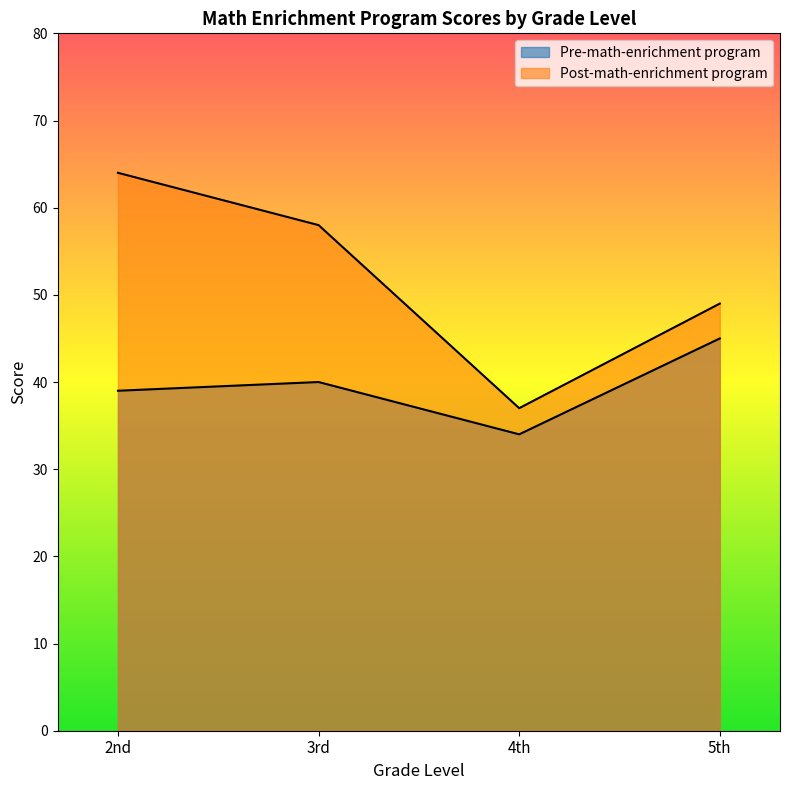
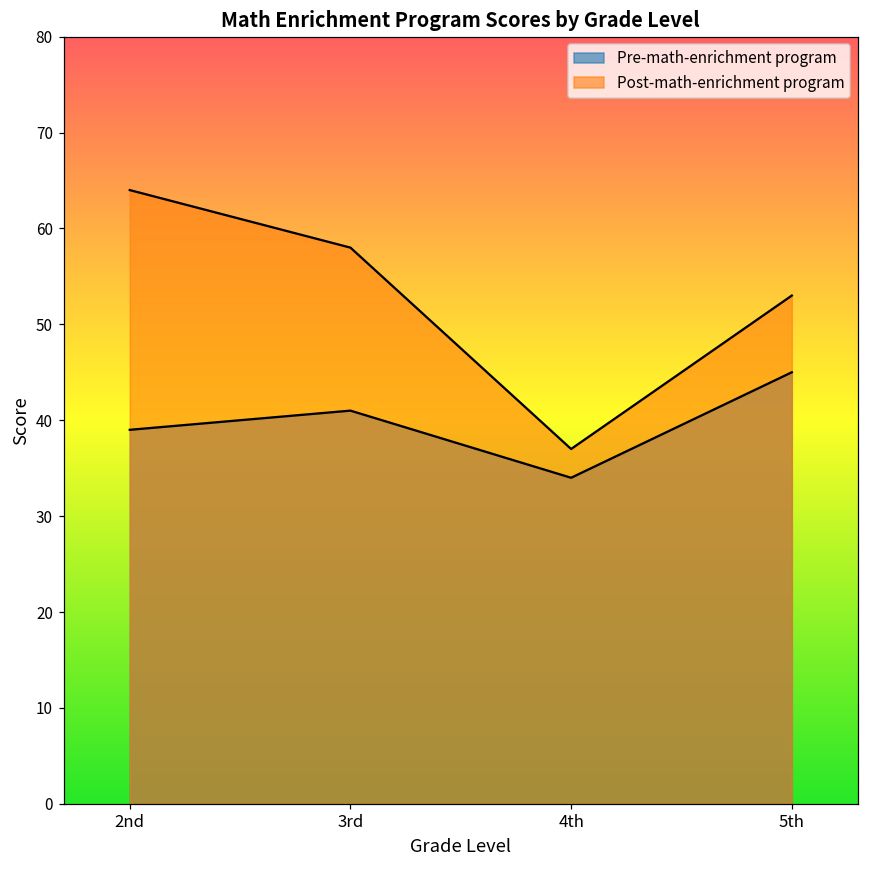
Pre-math-enrichment program, 3rd: 40 -> 41
Post-math-enrichment program, 5th: 49 -> 53
